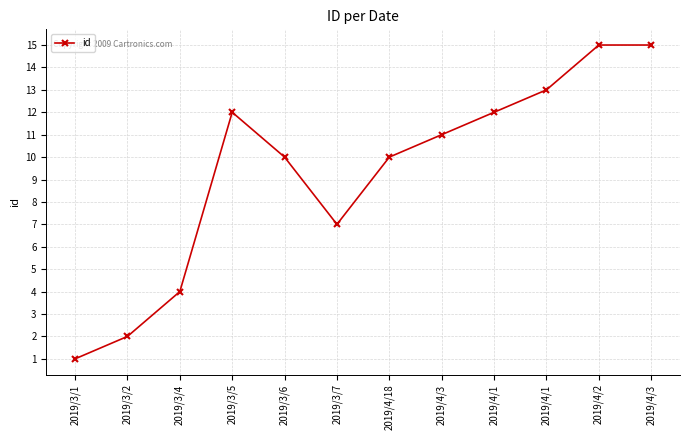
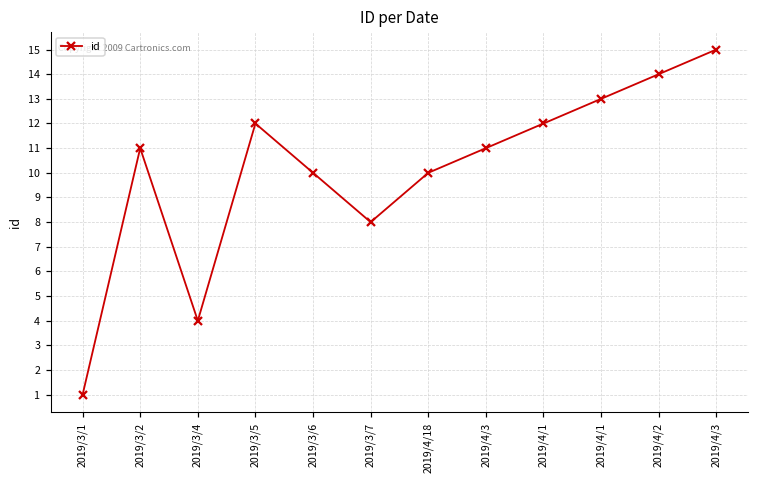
2019/3/2: 2 -> 11
2019/3/7: 7 -> 8
2019/4/2: 15 -> 14
